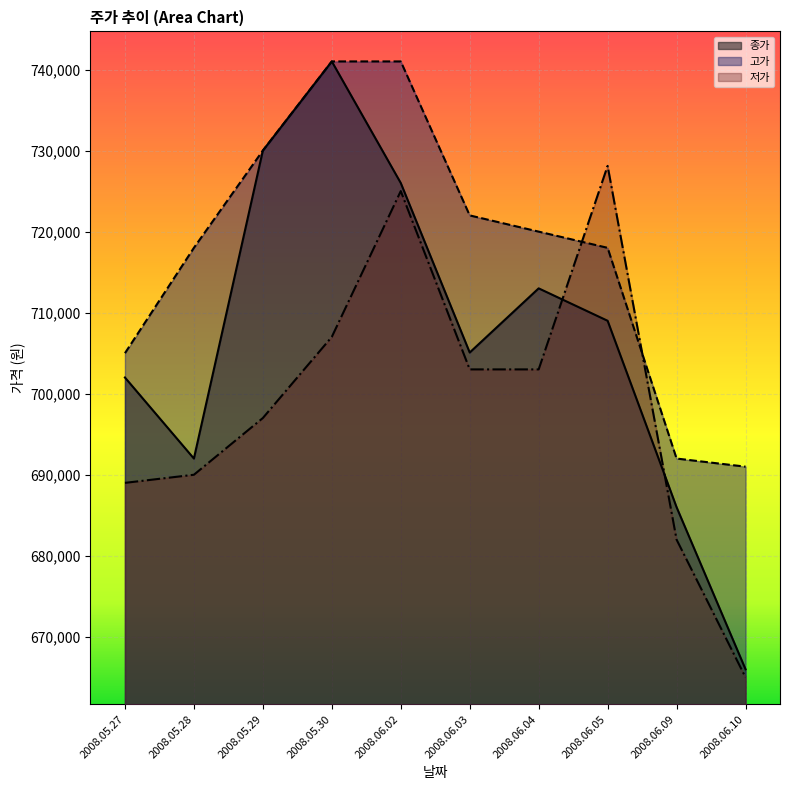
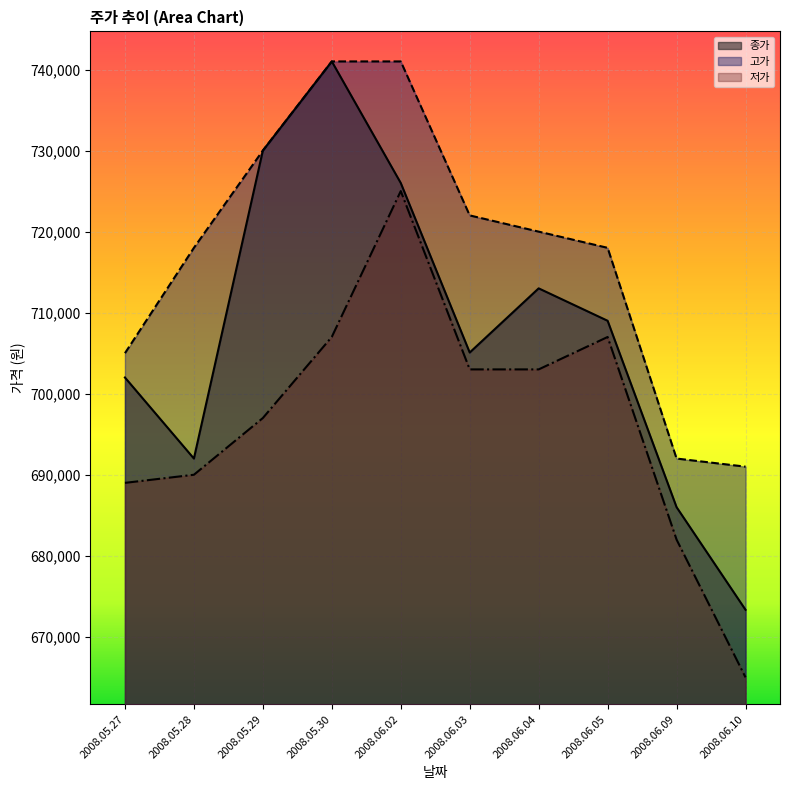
저가, 2008.06.05: 728,000 -> 707,000
종가, 2008.06.10: 666,000 -> 673,000
